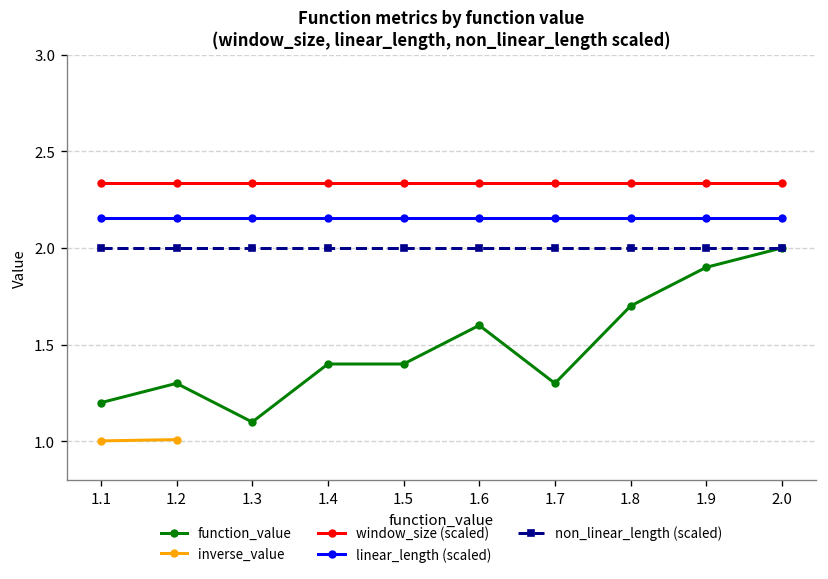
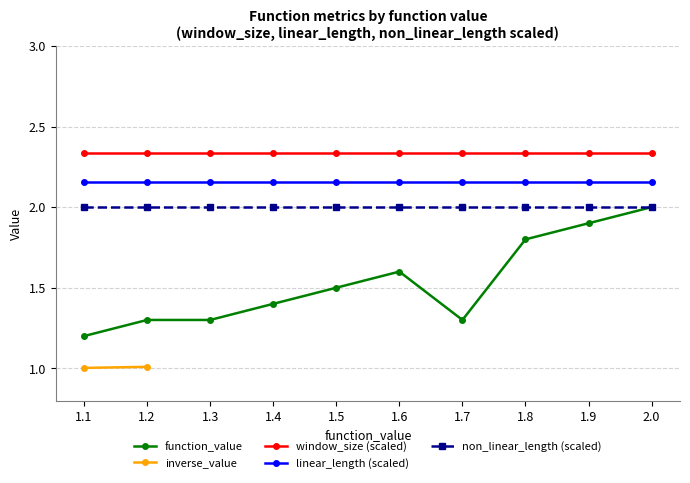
function_value, 1.3: 1.1 -> 1.3
function_value, 1.5: 1.4 -> 1.5
function_value, 1.8: 1.7 -> 1.8
